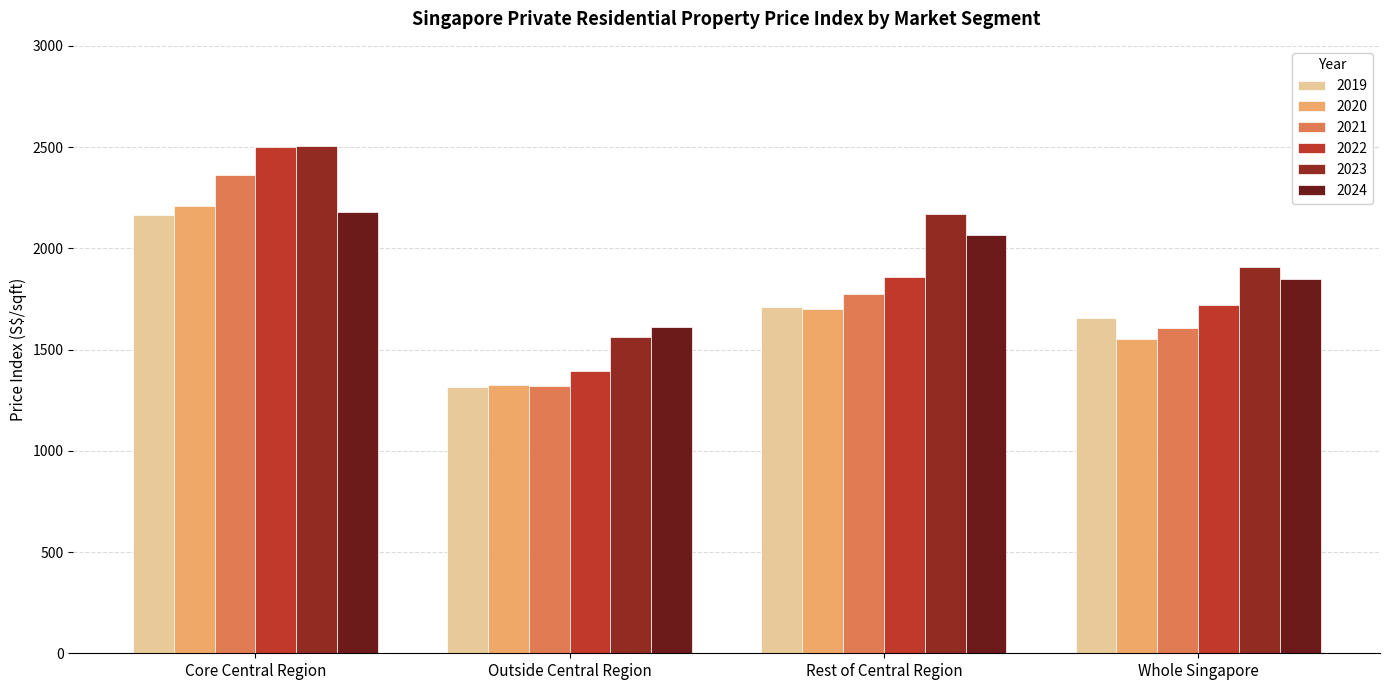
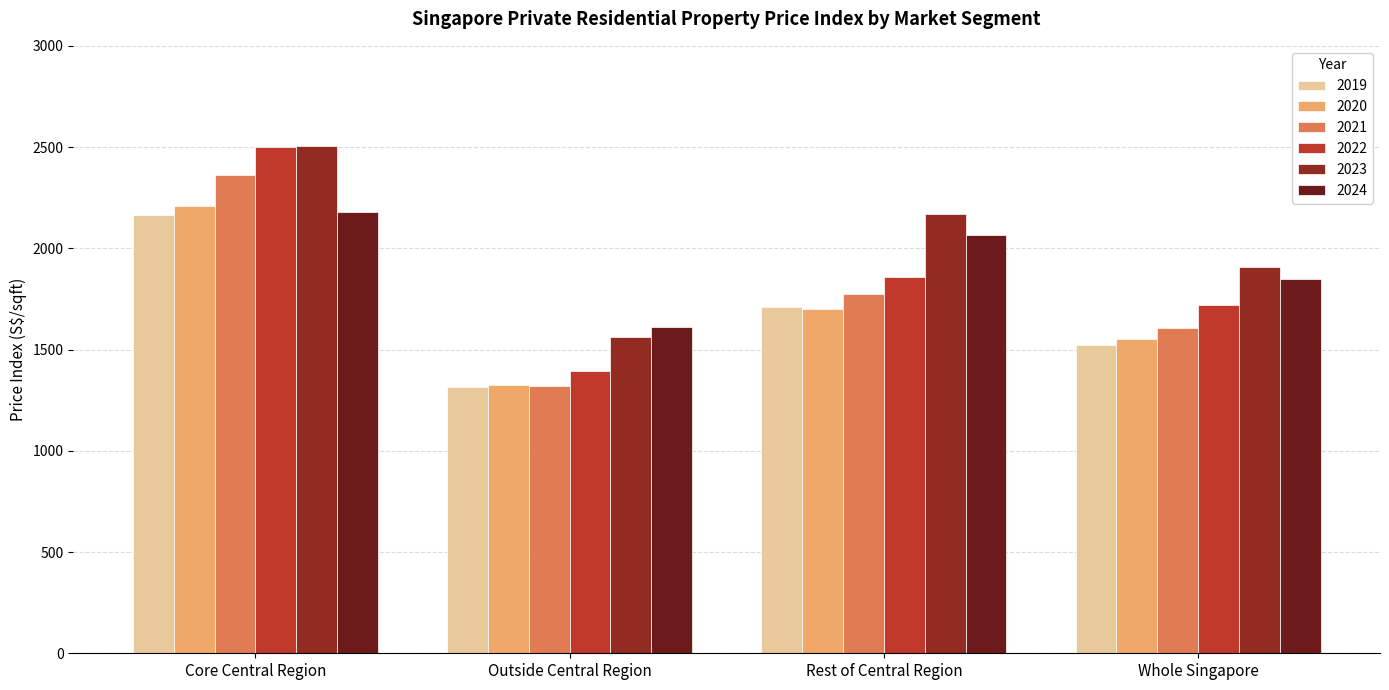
2019, Whole Singapore: 1660 -> 1520
